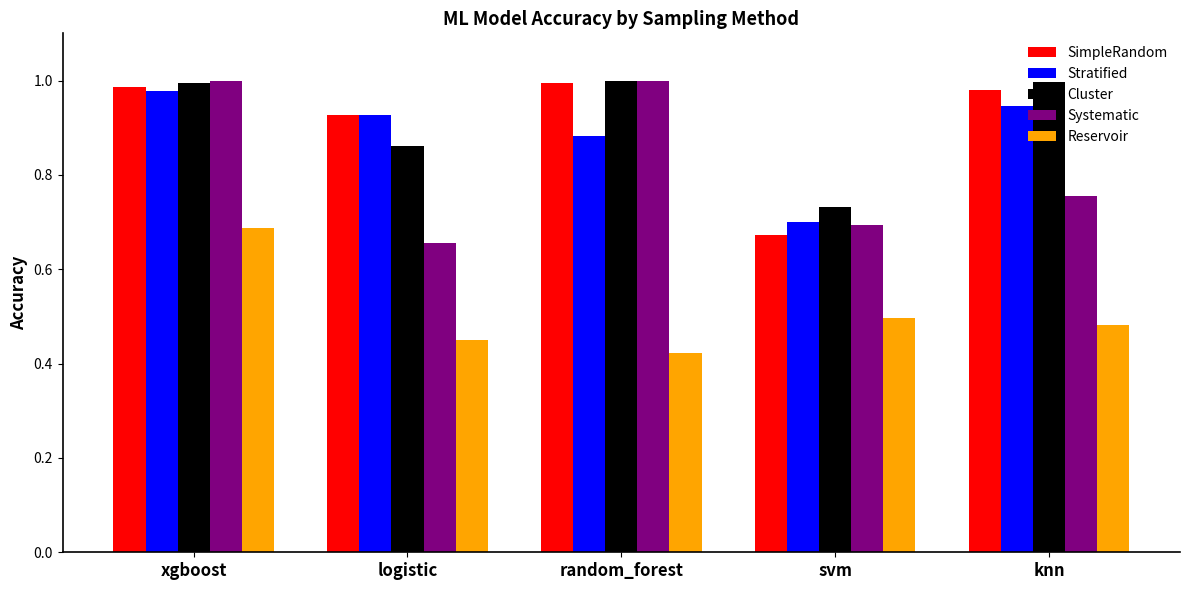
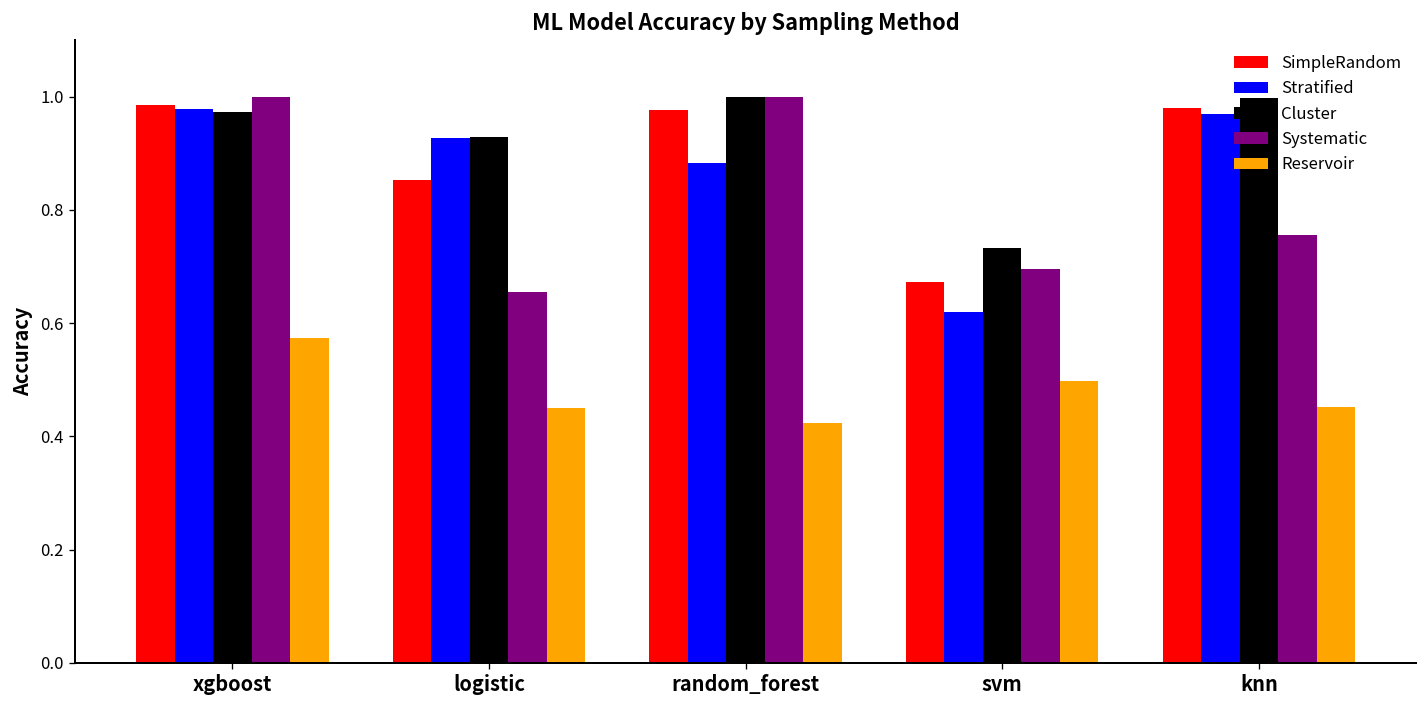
Cluster, xgboost: 0.99 -> 0.97
Reservoir, xgboost: 0.69 -> 0.57
SimpleRandom, logistic: 0.93 -> 0.85
Cluster, logistic: 0.86 -> 0.93
SimpleRandom, random_forest: 0.99 -> 0.98
Stratified, svm: 0.70 -> 0.62
Stratified, knn: 0.95 -> 0.97
Reservoir, knn: 0.48 -> 0.45
